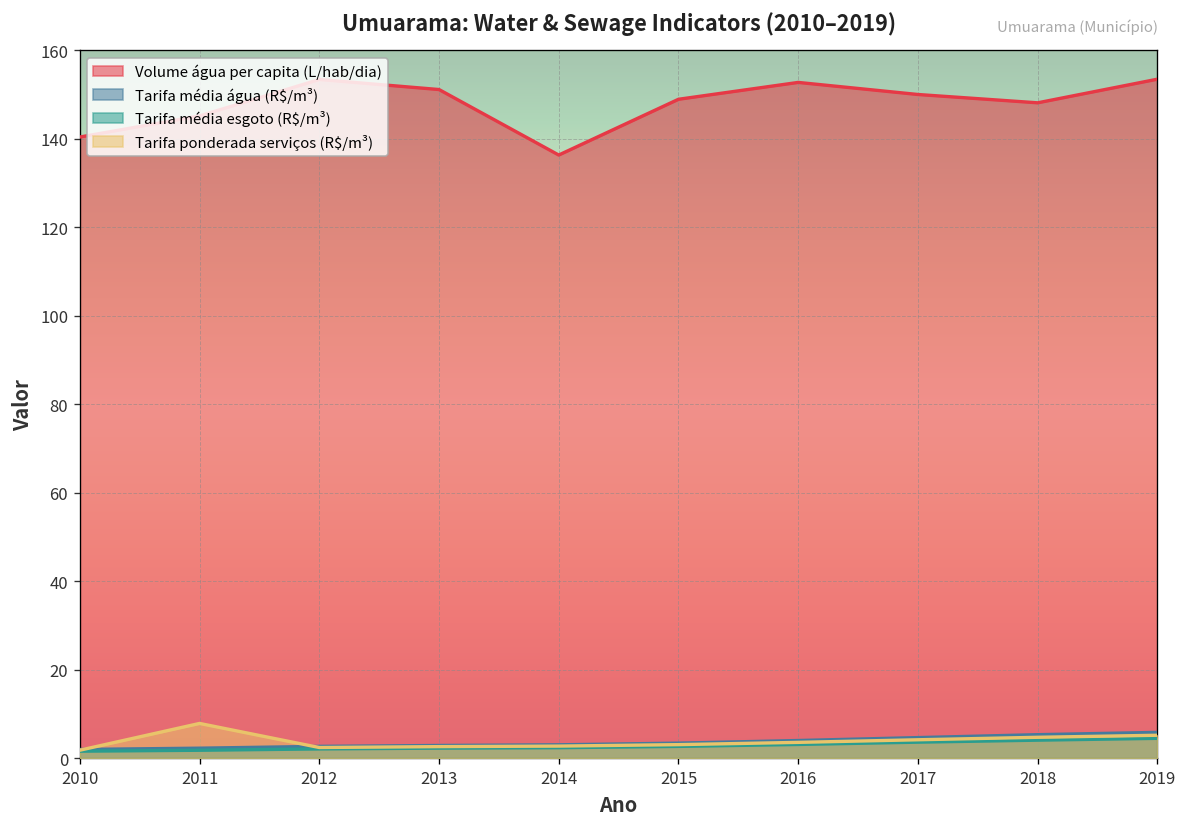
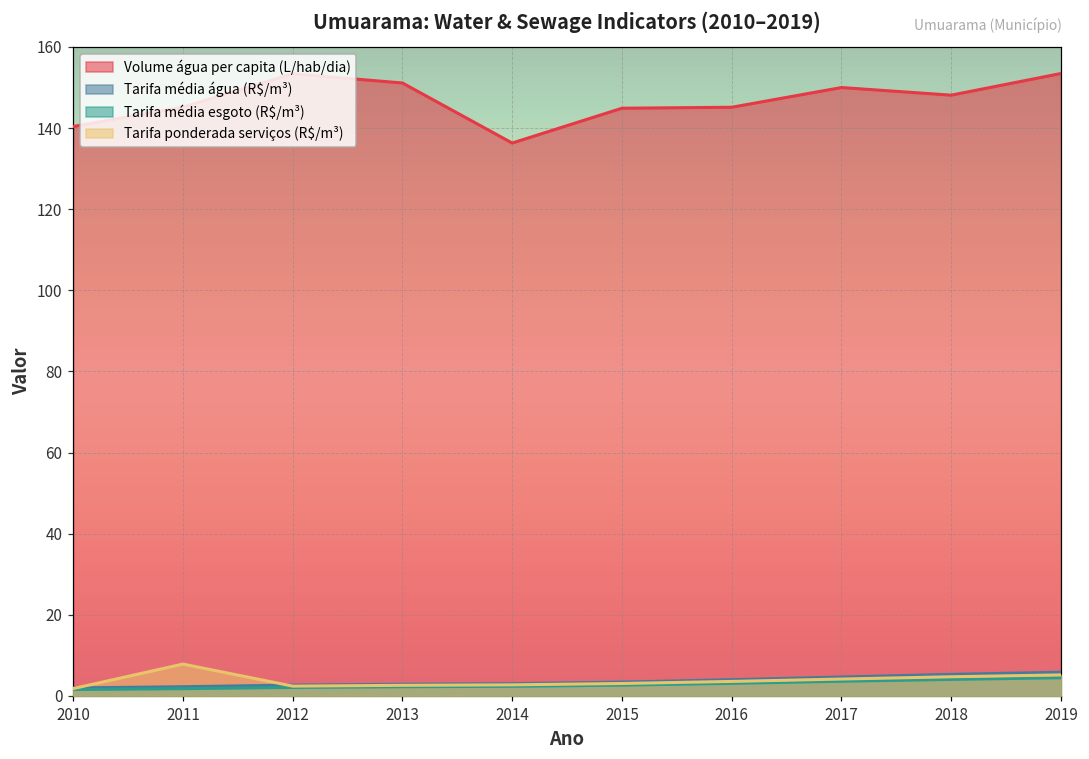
Volume água per capita (L/hab/dia), 2015: 149 -> 145
Volume água per capita (L/hab/dia), 2016: 153 -> 145
